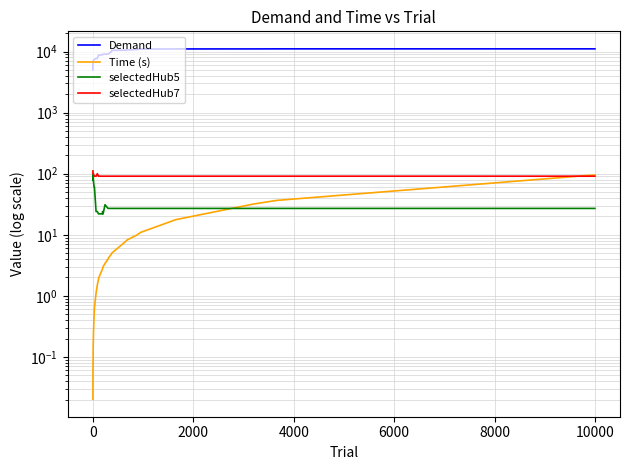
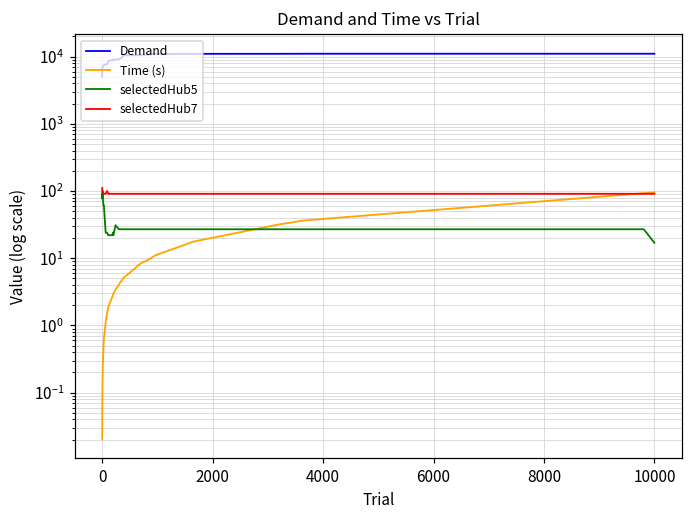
selectedHub5, 10000: 30 -> 17
